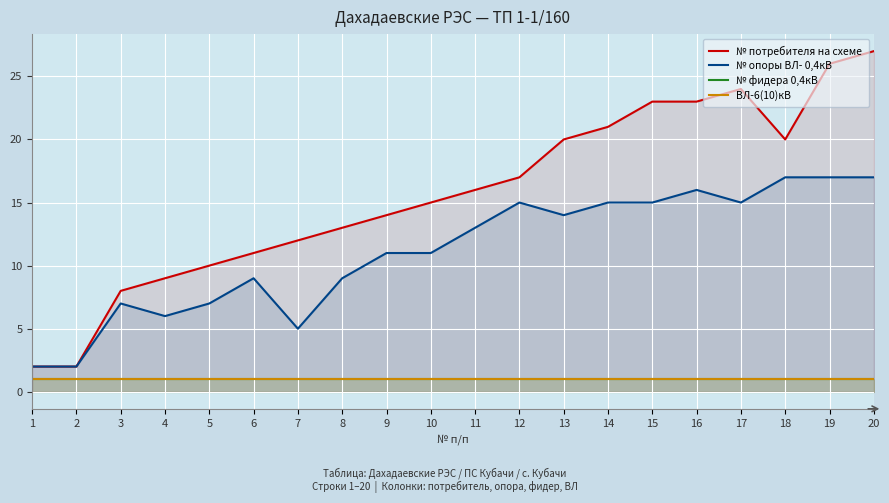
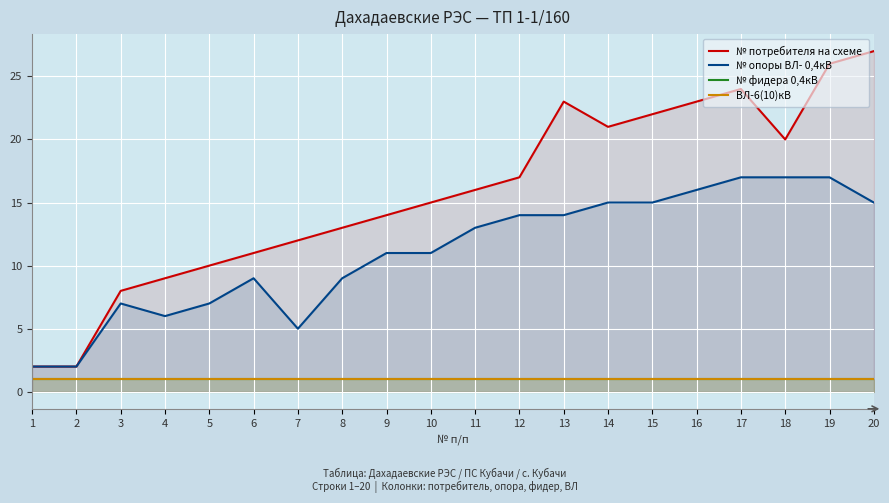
№ опоры ВЛ- 0,4кВ, 12: 15 -> 14
№ потребителя на схеме, 13: 20 -> 23
№ потребителя на схеме, 15: 23 -> 22
№ опоры ВЛ- 0,4кВ, 17: 15 -> 17
№ опоры ВЛ- 0,4кВ, 20: 17 -> 15
